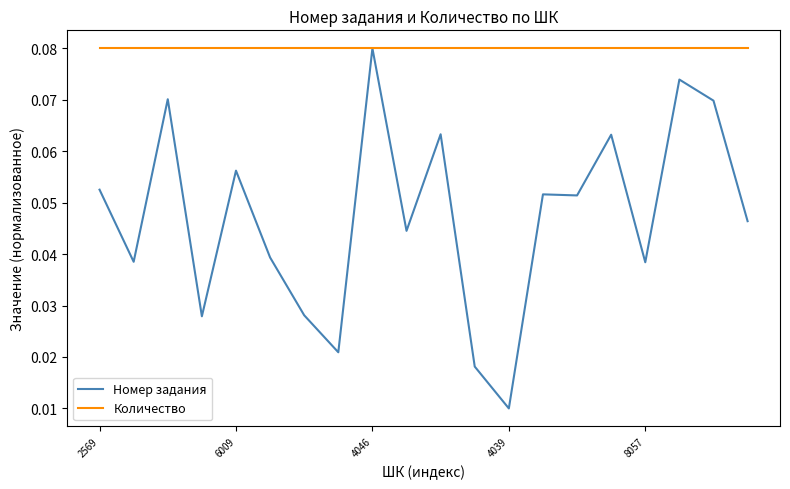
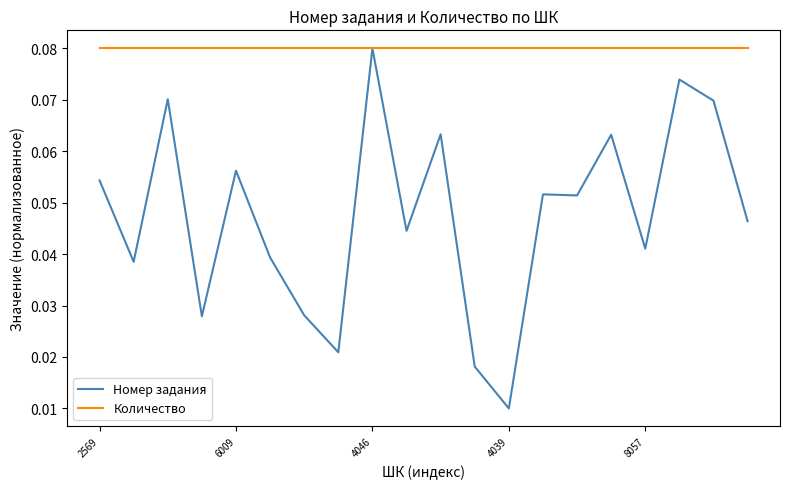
Номер задания, 2569: 0.053 -> 0.054
Номер задания, 8057: 0.038 -> 0.041
